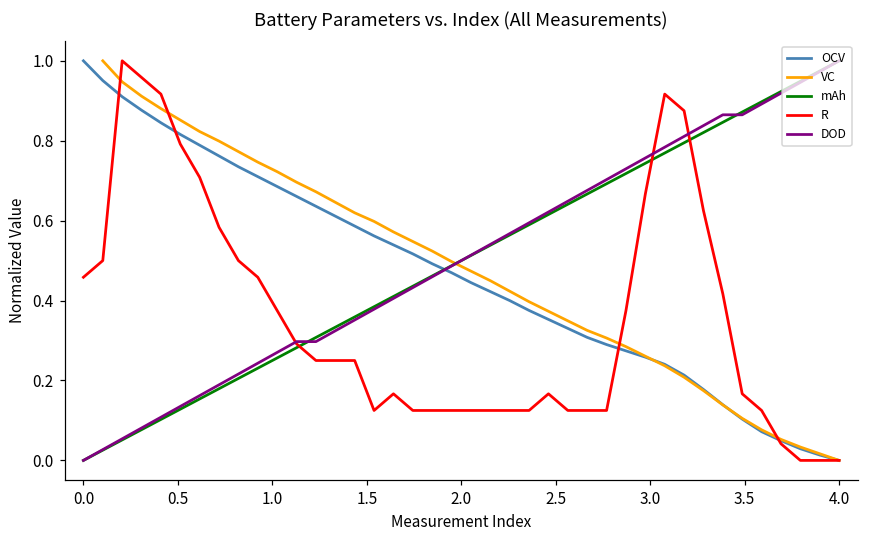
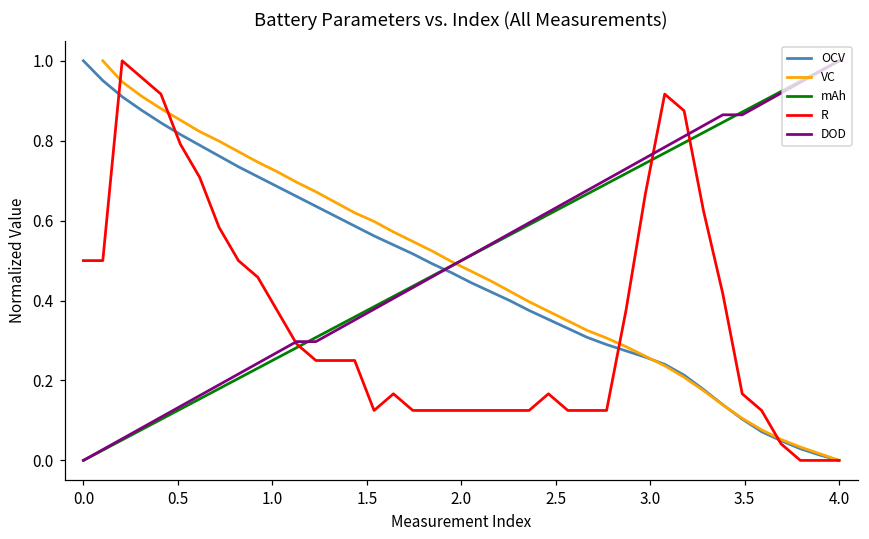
R, 0.0: 0.46 -> 0.50
